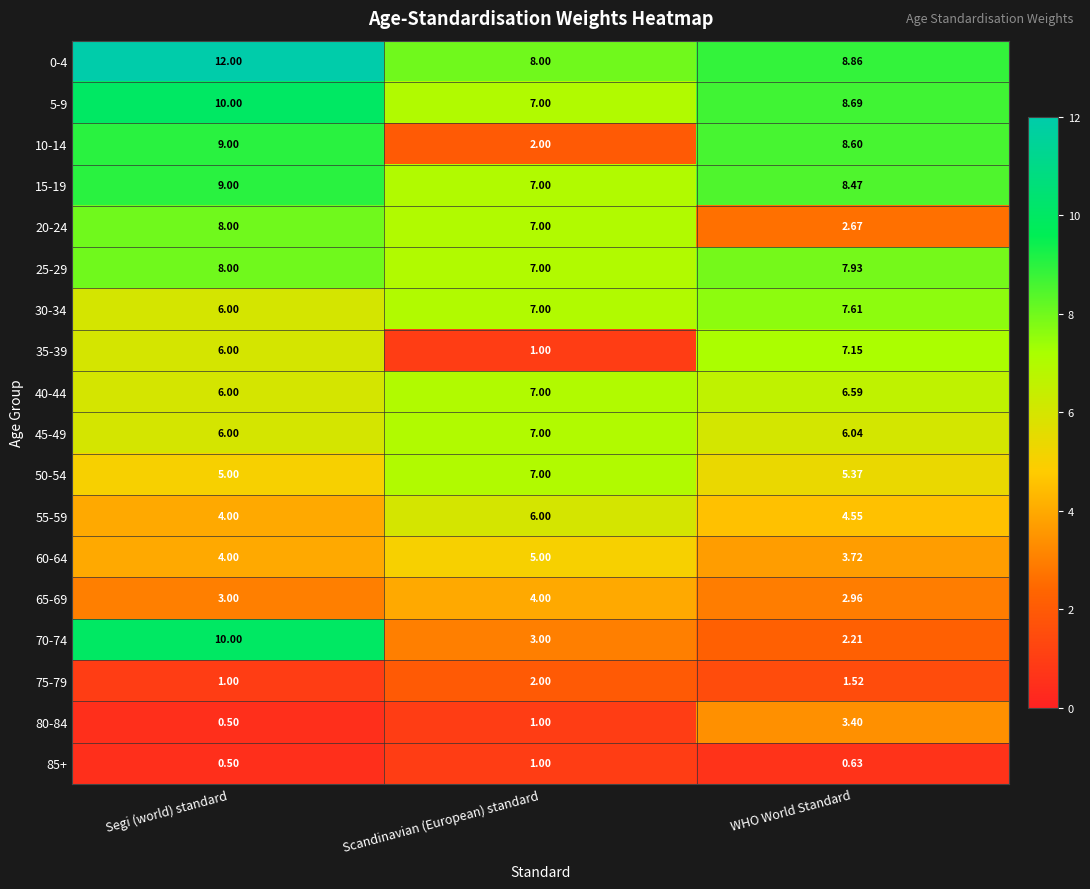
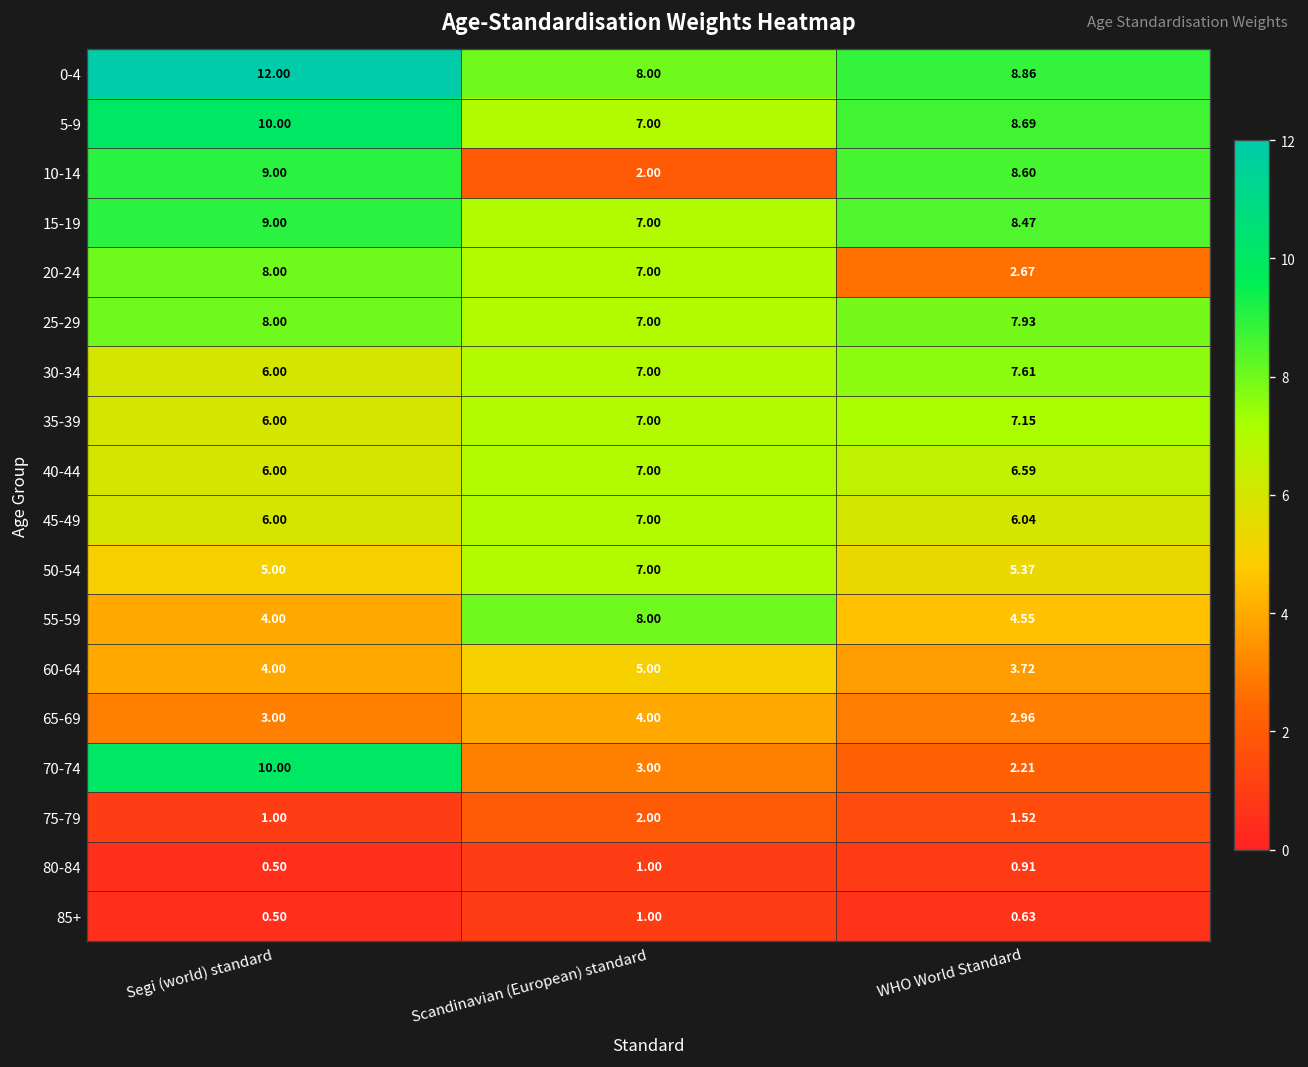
35-39, Scandinavian (European) standard: 1.00 -> 7.00
55-59, Scandinavian (European) standard: 6.00 -> 8.00
80-84, WHO World Standard: 3.40 -> 0.91
